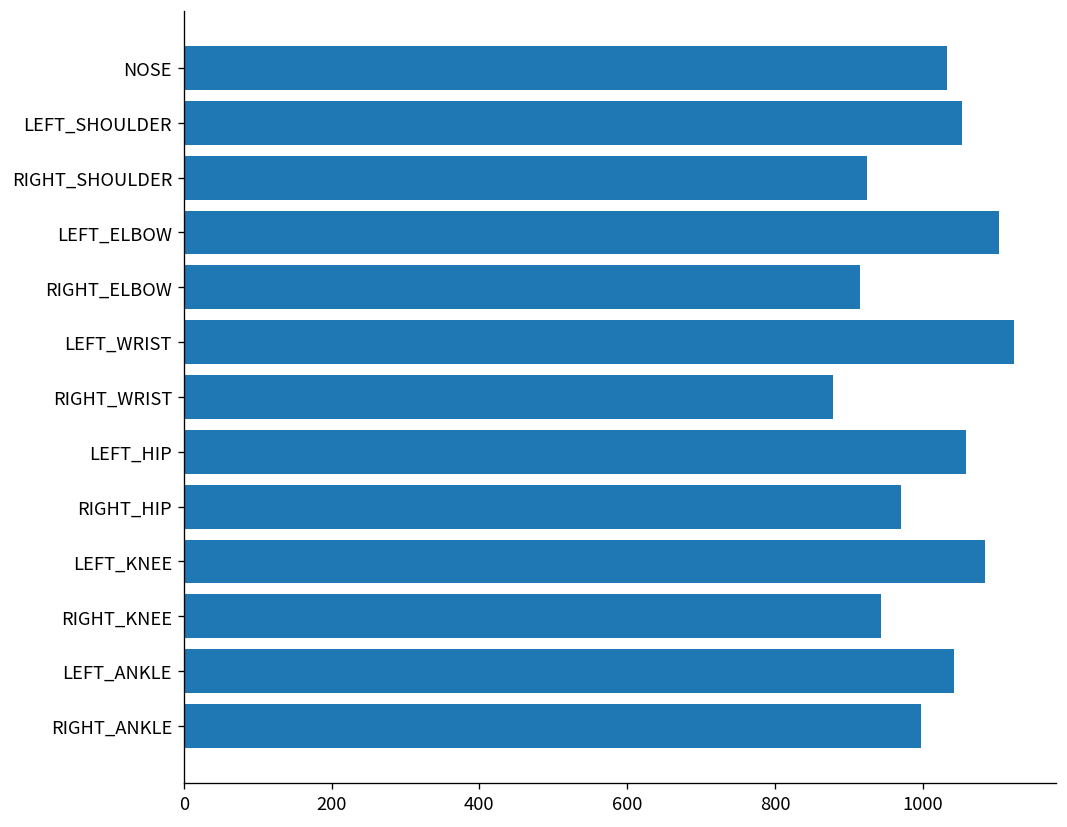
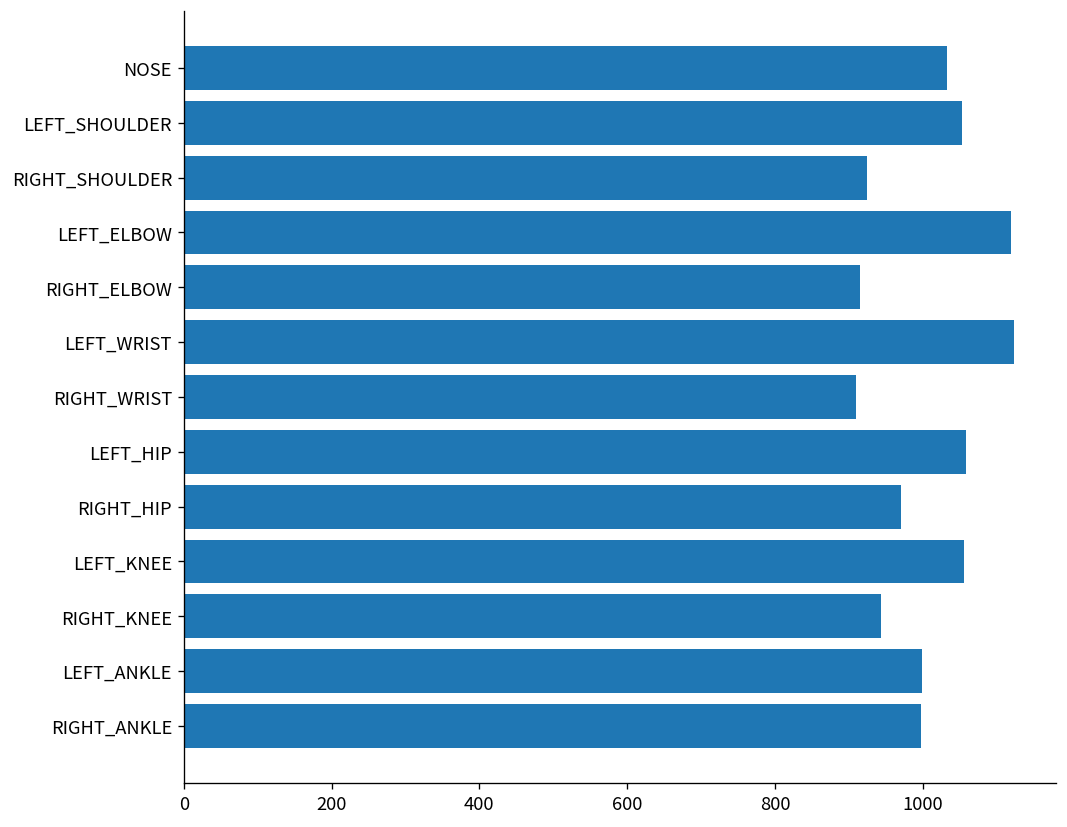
LEFT_ELBOW: 1100 -> 1120
RIGHT_WRIST: 880 -> 910
LEFT_KNEE: 1080 -> 1060
LEFT_ANKLE: 1040 -> 1000
